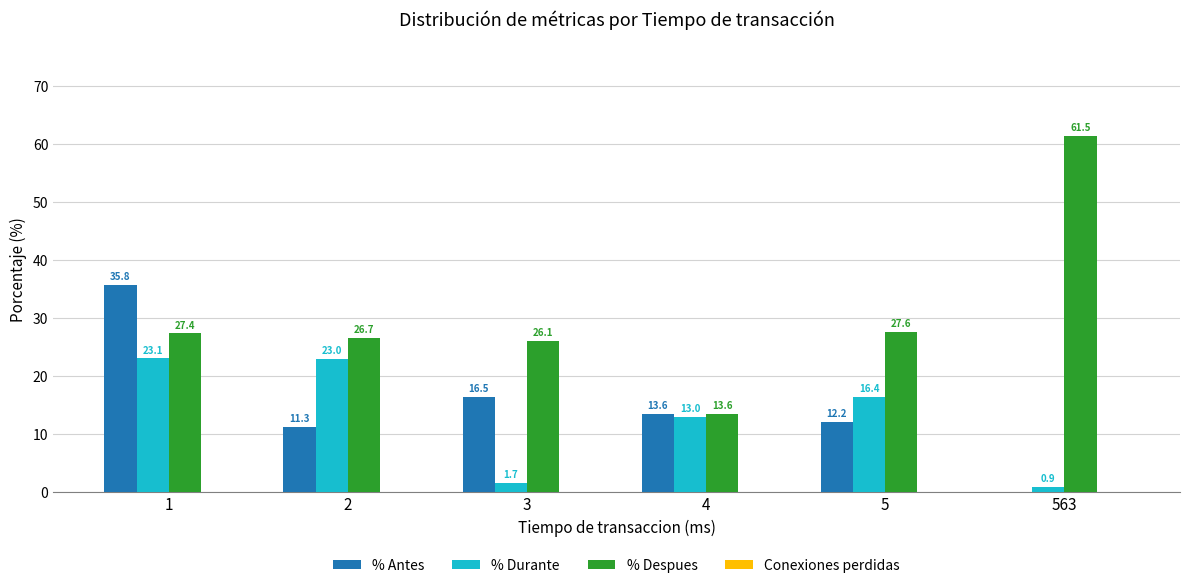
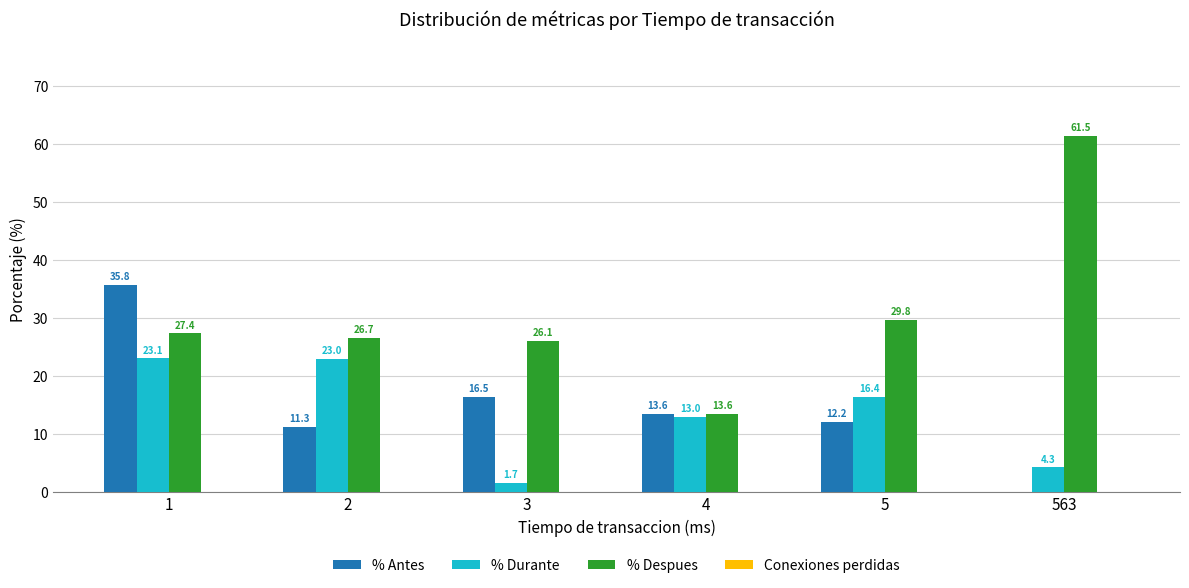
% Despues, 5: 27.6 -> 29.8
% Durante, 563: 0.9 -> 4.3
